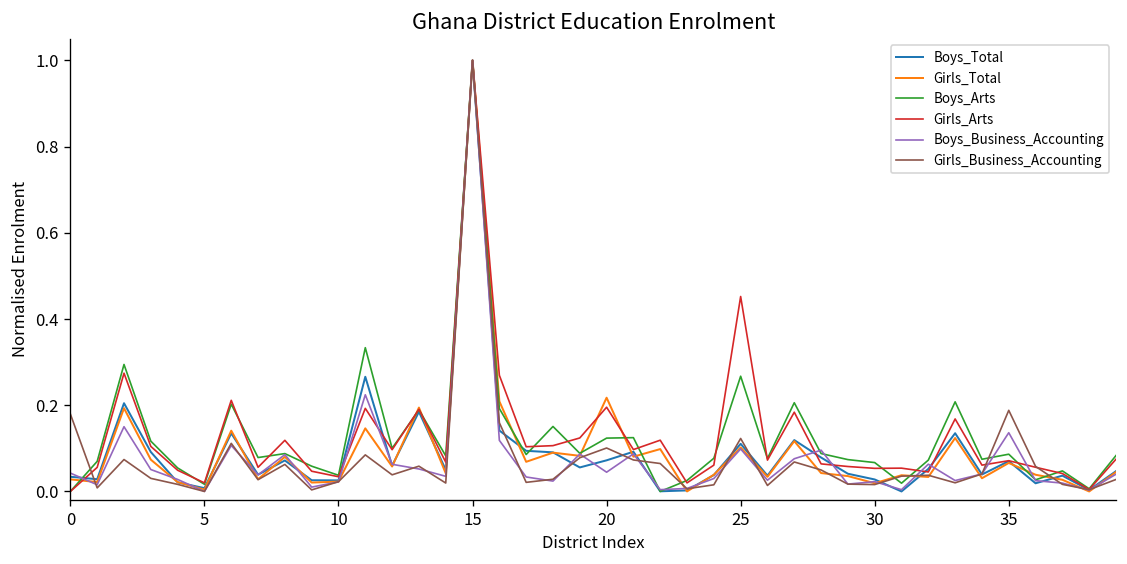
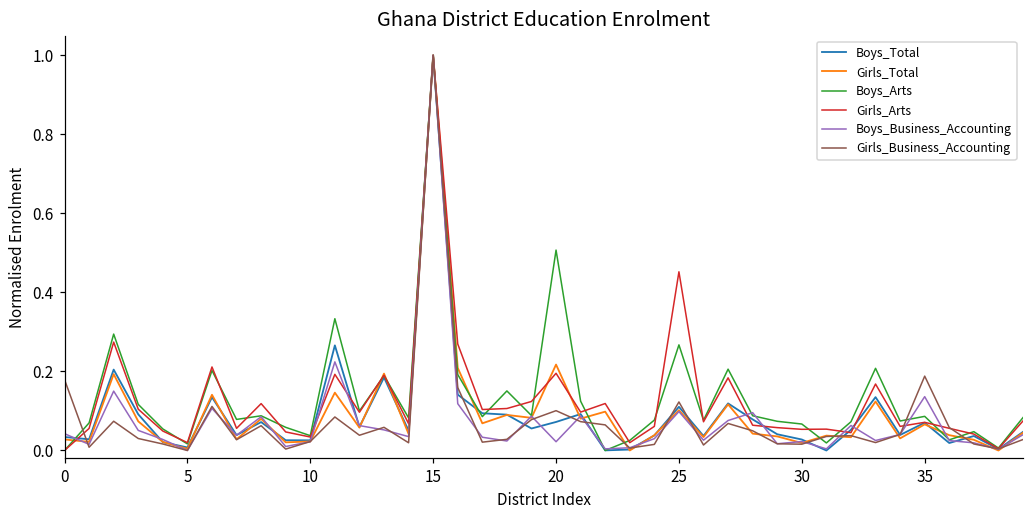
Boys_Arts, 20: 0.12 -> 0.51
Boys_Business_Accounting, 20: 0.04 -> 0.02
